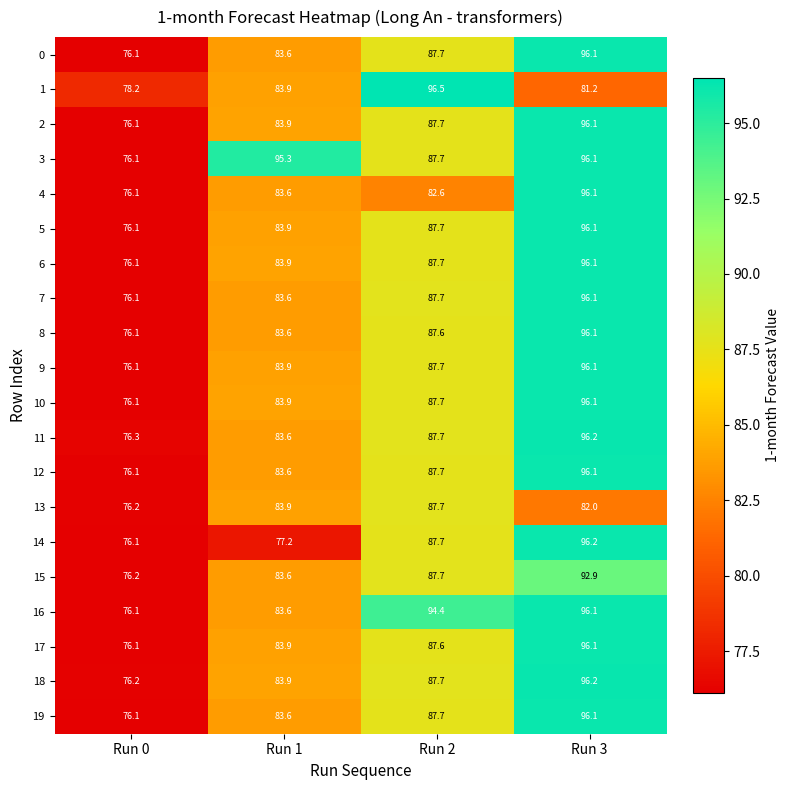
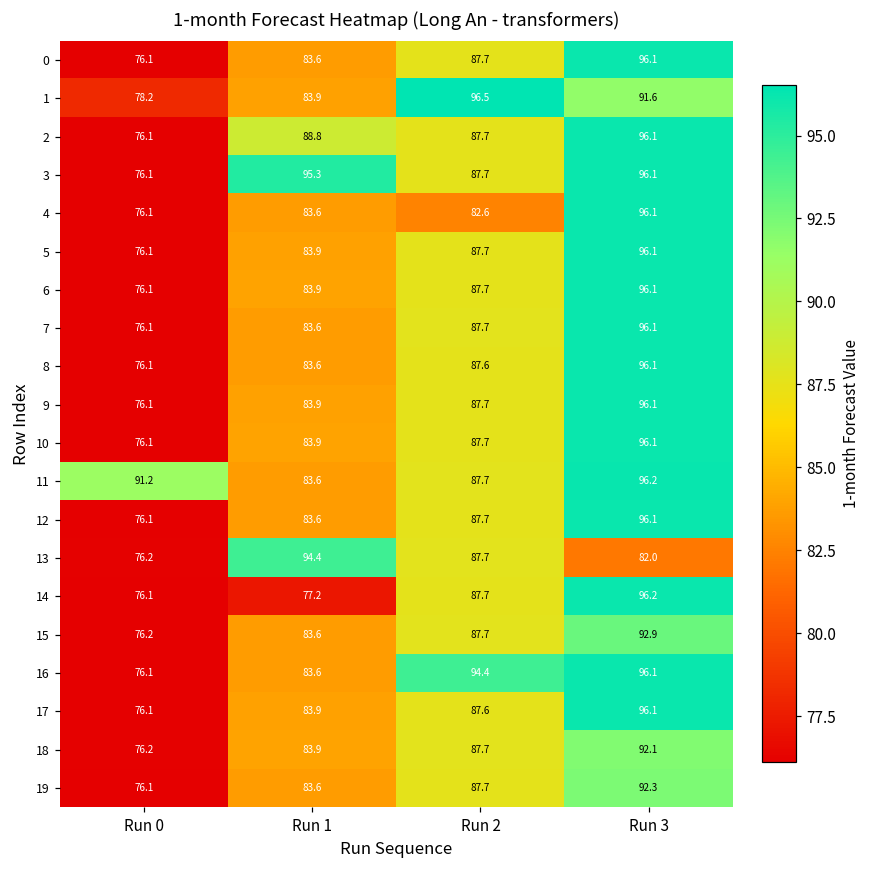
1, Run 3: 81.2 -> 91.6
2, Run 1: 83.9 -> 88.8
11, Run 0: 76.3 -> 91.2
13, Run 1: 83.9 -> 94.4
18, Run 3: 96.2 -> 92.1
19, Run 3: 96.1 -> 92.3
